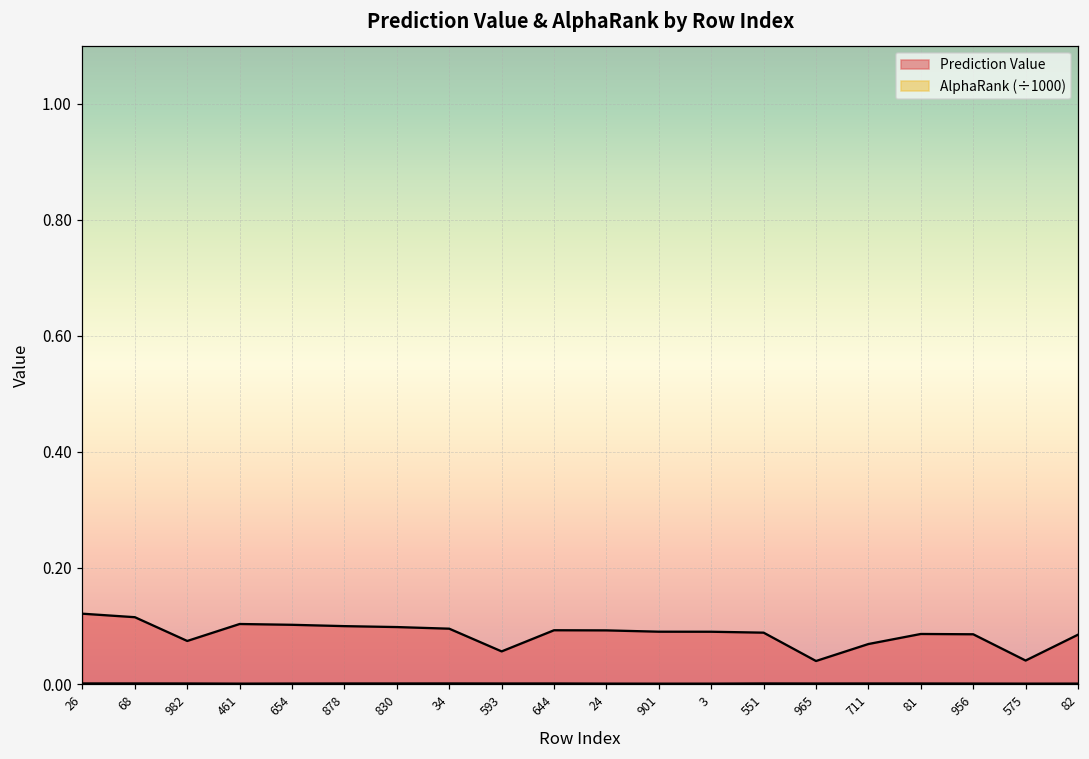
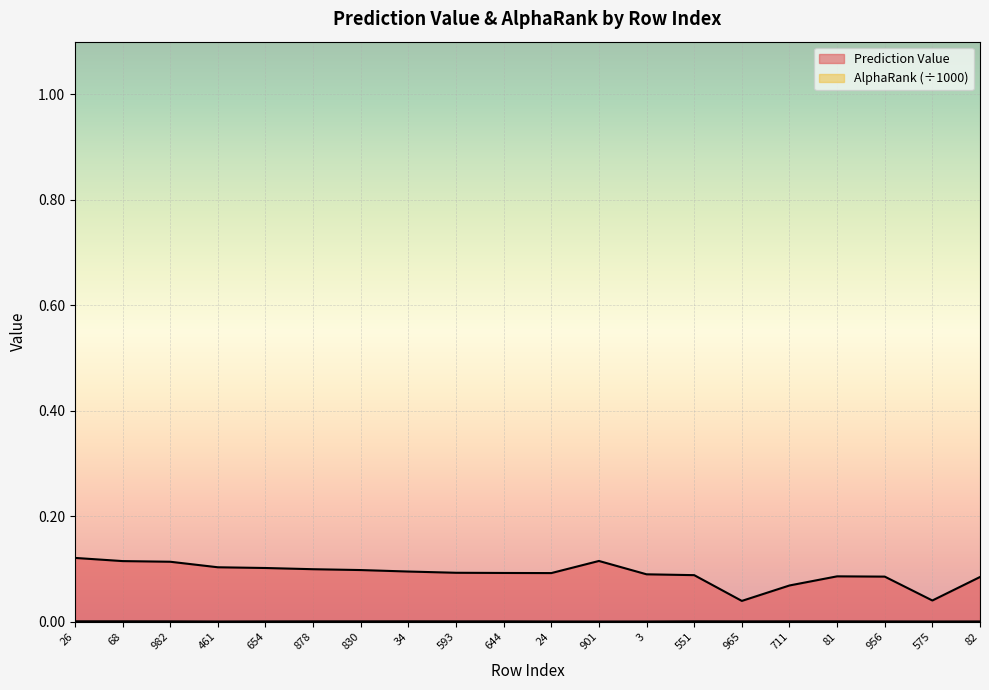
Prediction Value, 982: 0.07 -> 0.11
Prediction Value, 593: 0.06 -> 0.09
Prediction Value, 901: 0.09 -> 0.12
